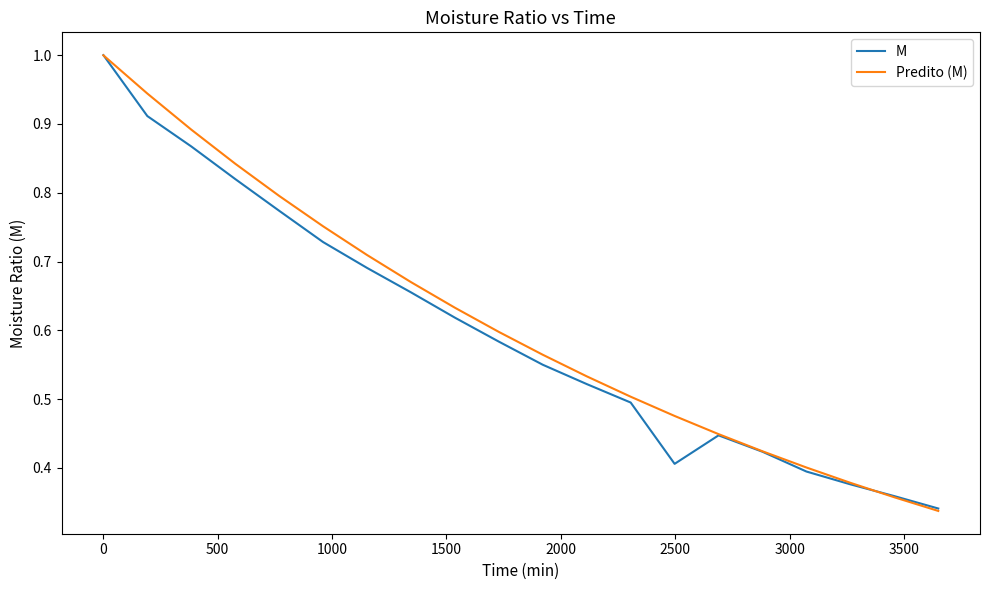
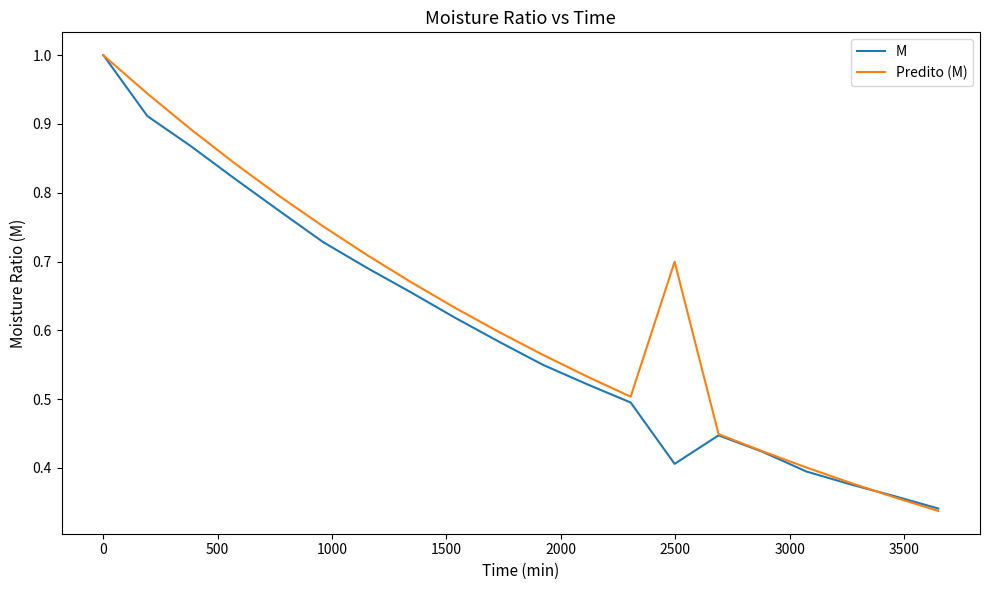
Predito (M), 2500: 0.48 -> 0.70
